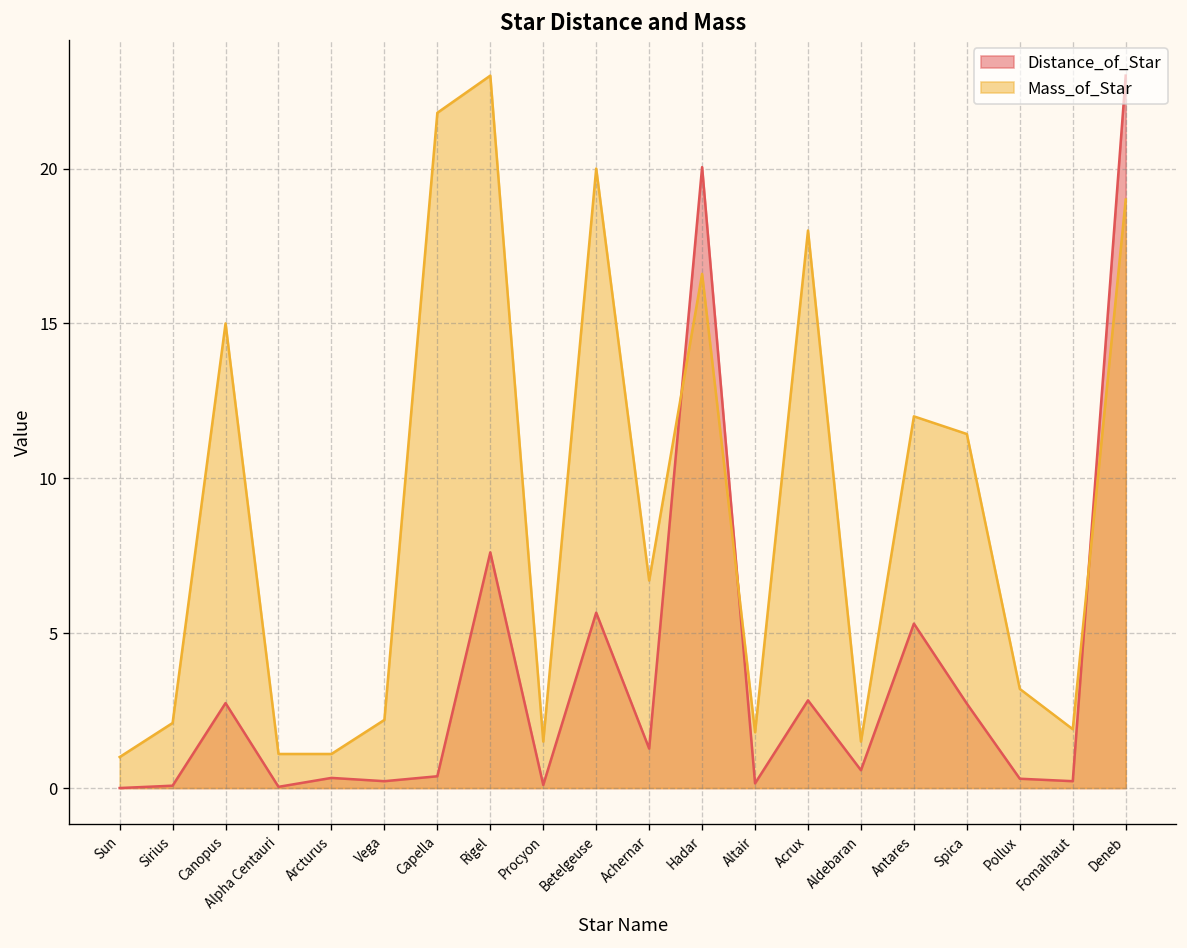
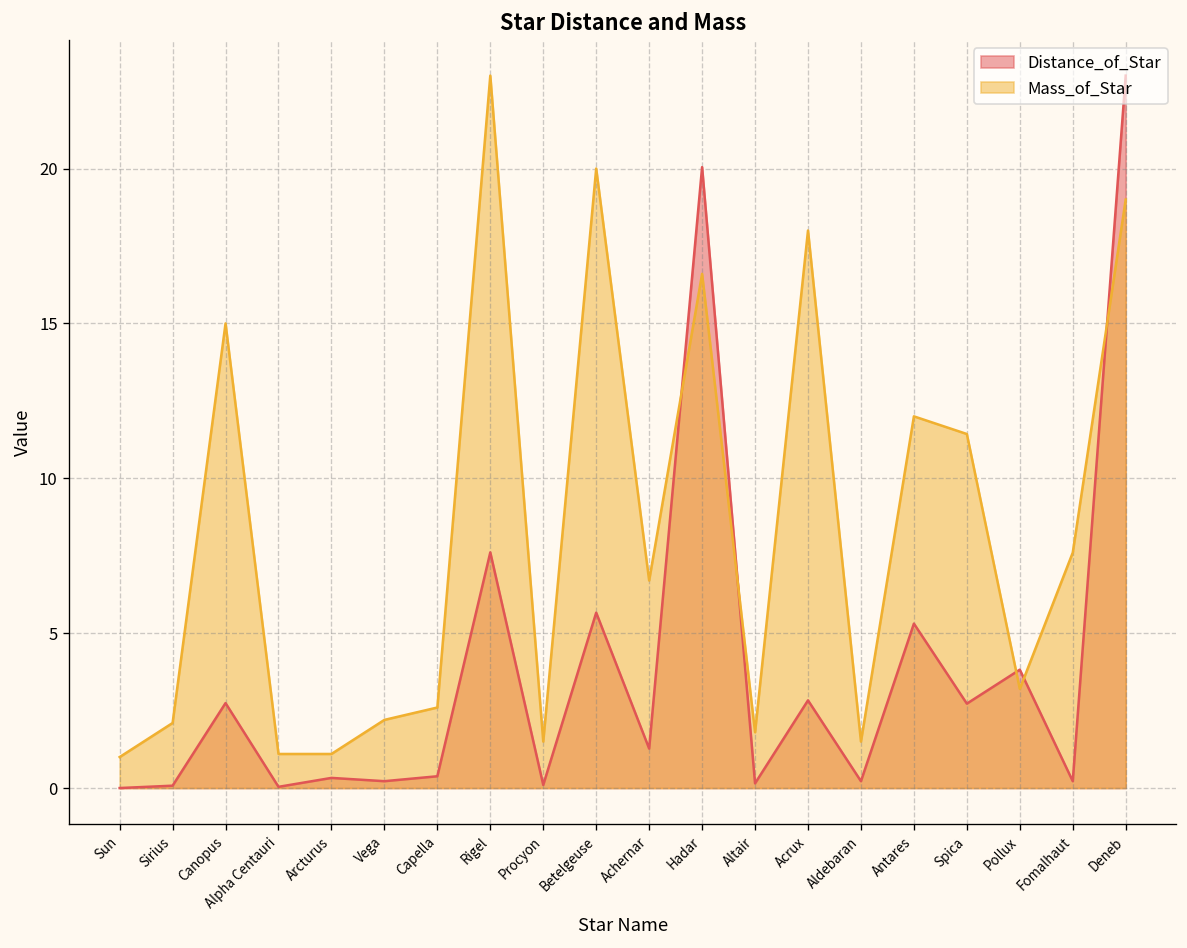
Mass_of_Star, Capella: 21.8 -> 2.6
Distance_of_Star, Aldebaran: 0.6 -> 0.2
Distance_of_Star, Pollux: 0.3 -> 3.8
Mass_of_Star, Fomalhaut: 1.9 -> 7.6
